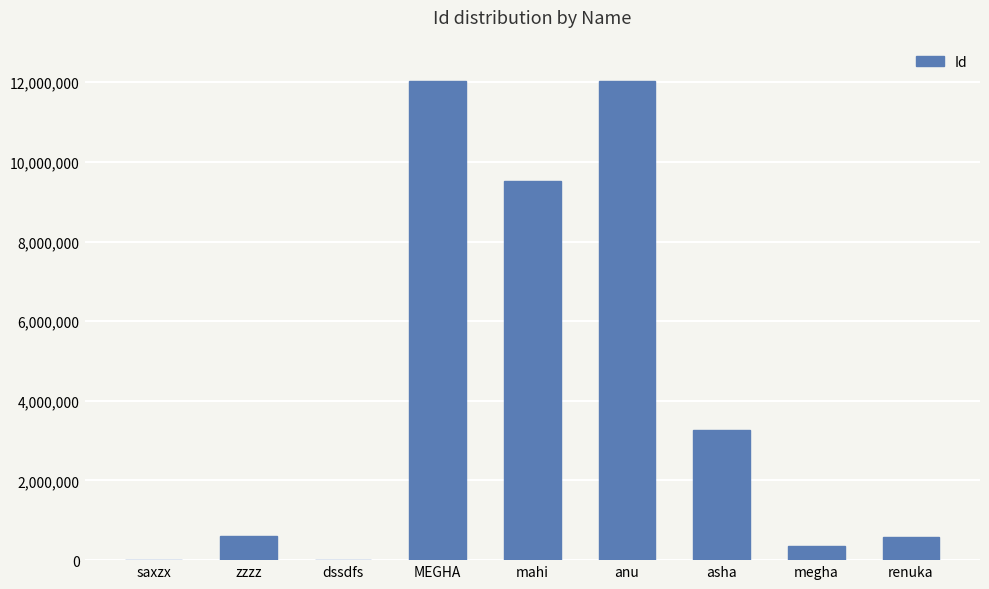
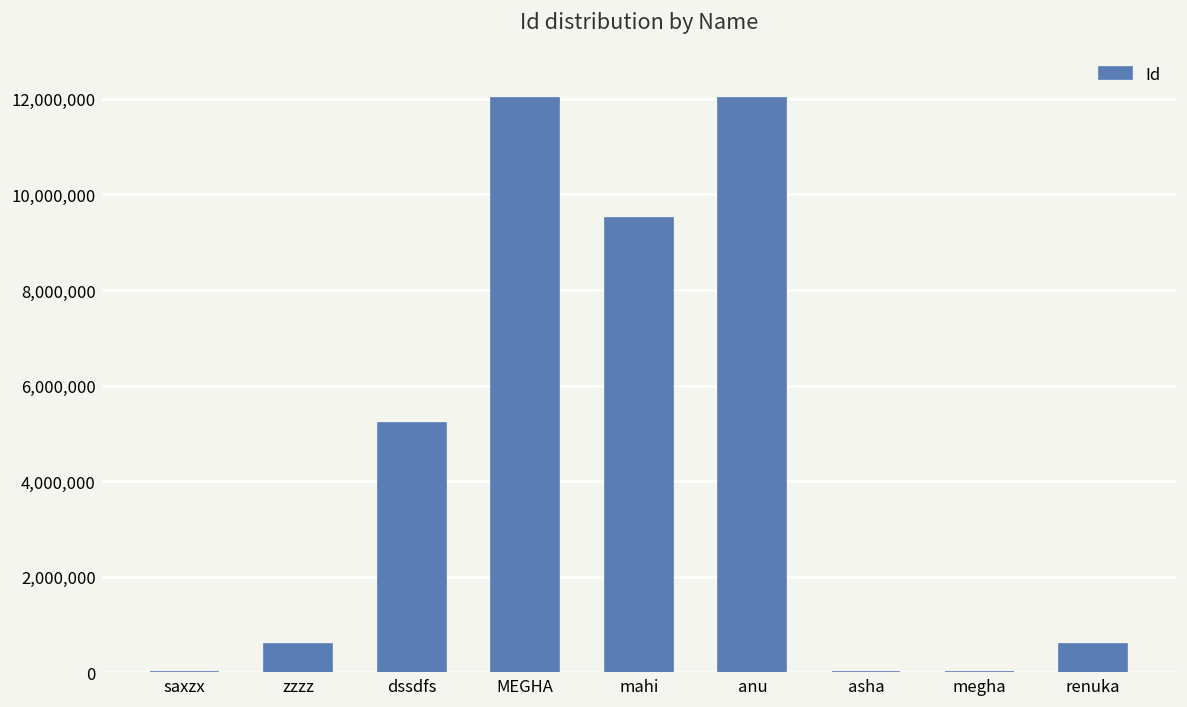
dssdfs: 0 -> 5,200,000
asha: 3,300,000 -> 0
megha: 300,000 -> 0
